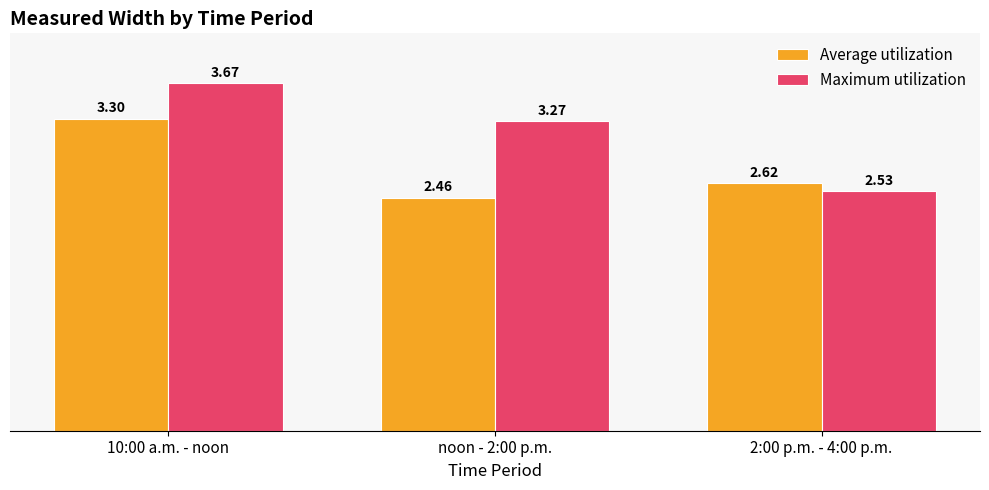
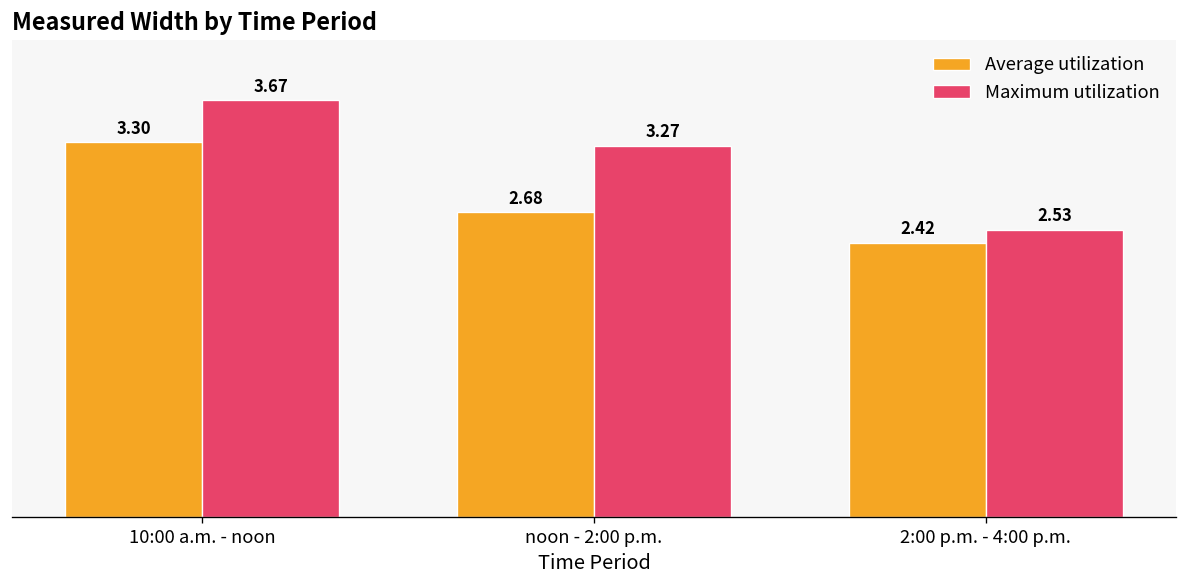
Average utilization, noon - 2:00 p.m.: 2.46 -> 2.68
Average utilization, 2:00 p.m. - 4:00 p.m.: 2.62 -> 2.42
